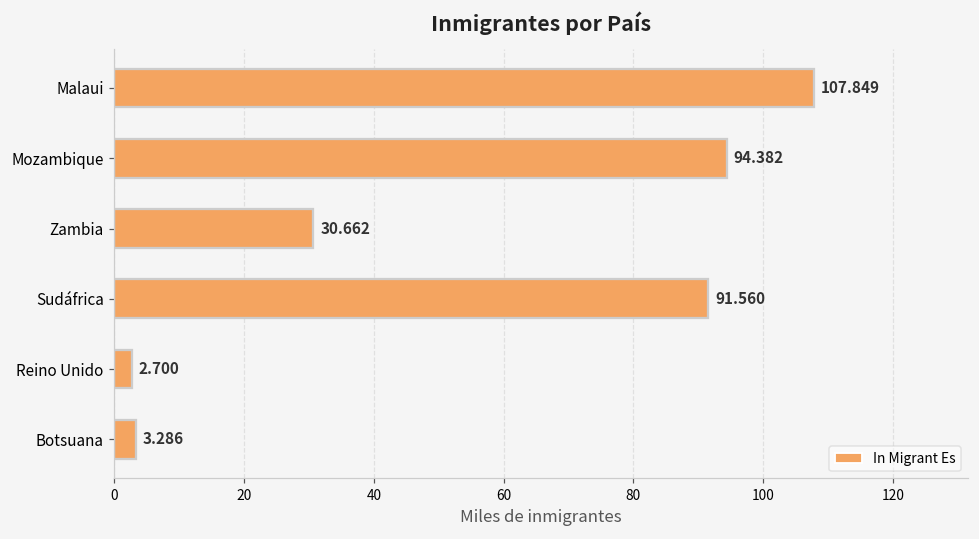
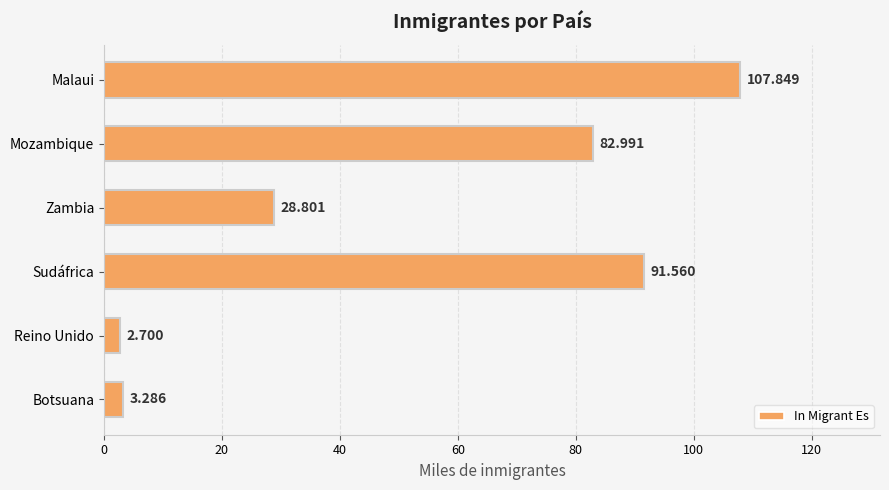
Mozambique: 94.382 -> 82.991
Zambia: 30.662 -> 28.801
